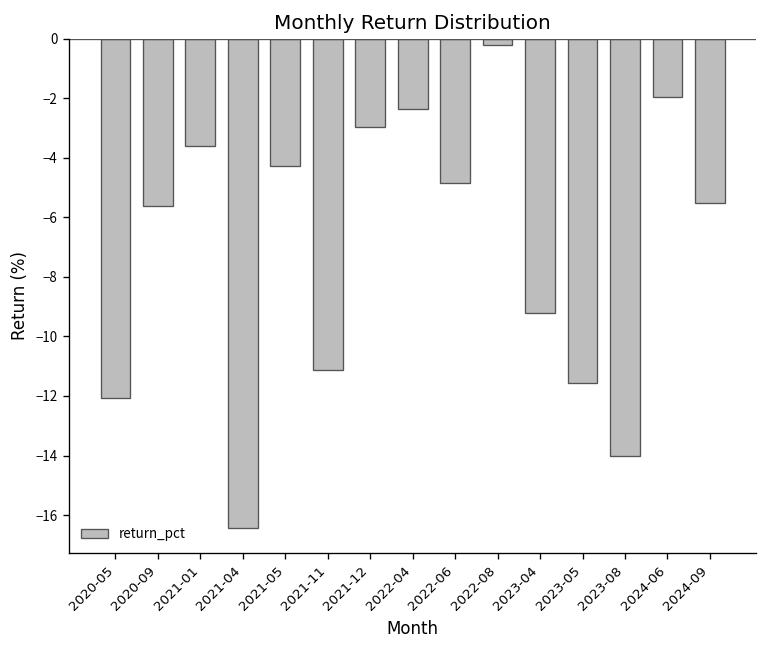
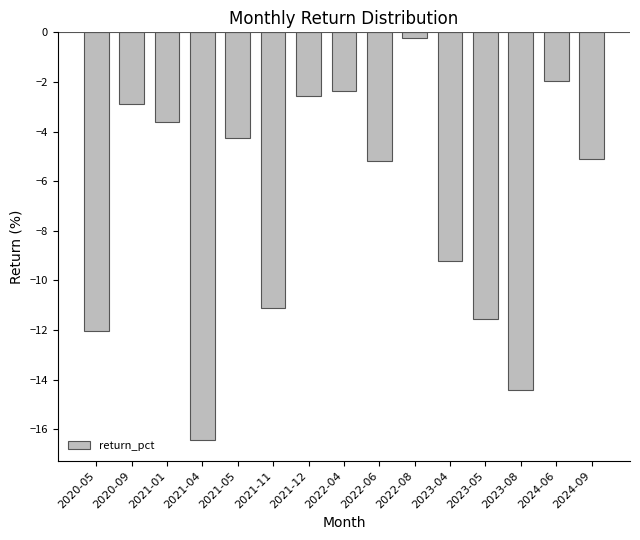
2020-09: -5.6 -> -2.9
2021-12: -3.0 -> -2.6
2022-06: -4.8 -> -5.2
2023-08: -14.0 -> -14.4
2024-09: -5.5 -> -5.1
